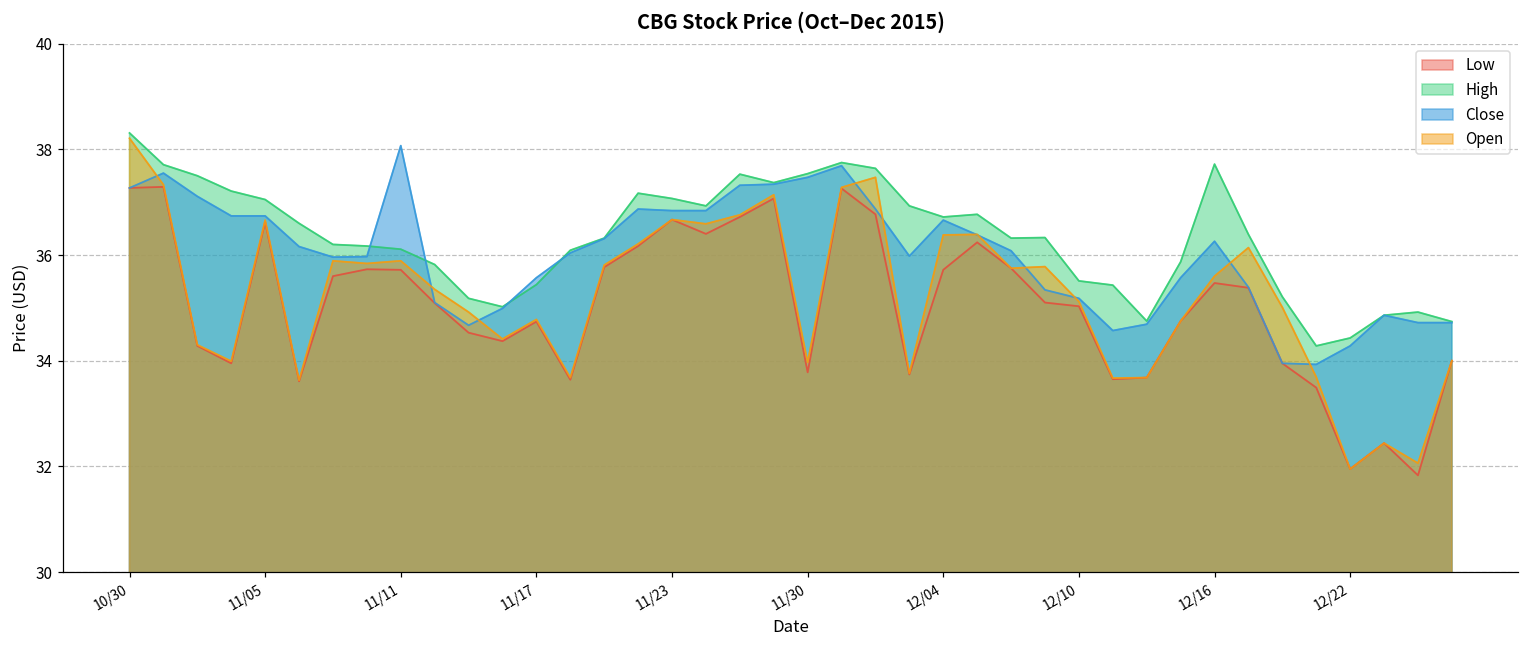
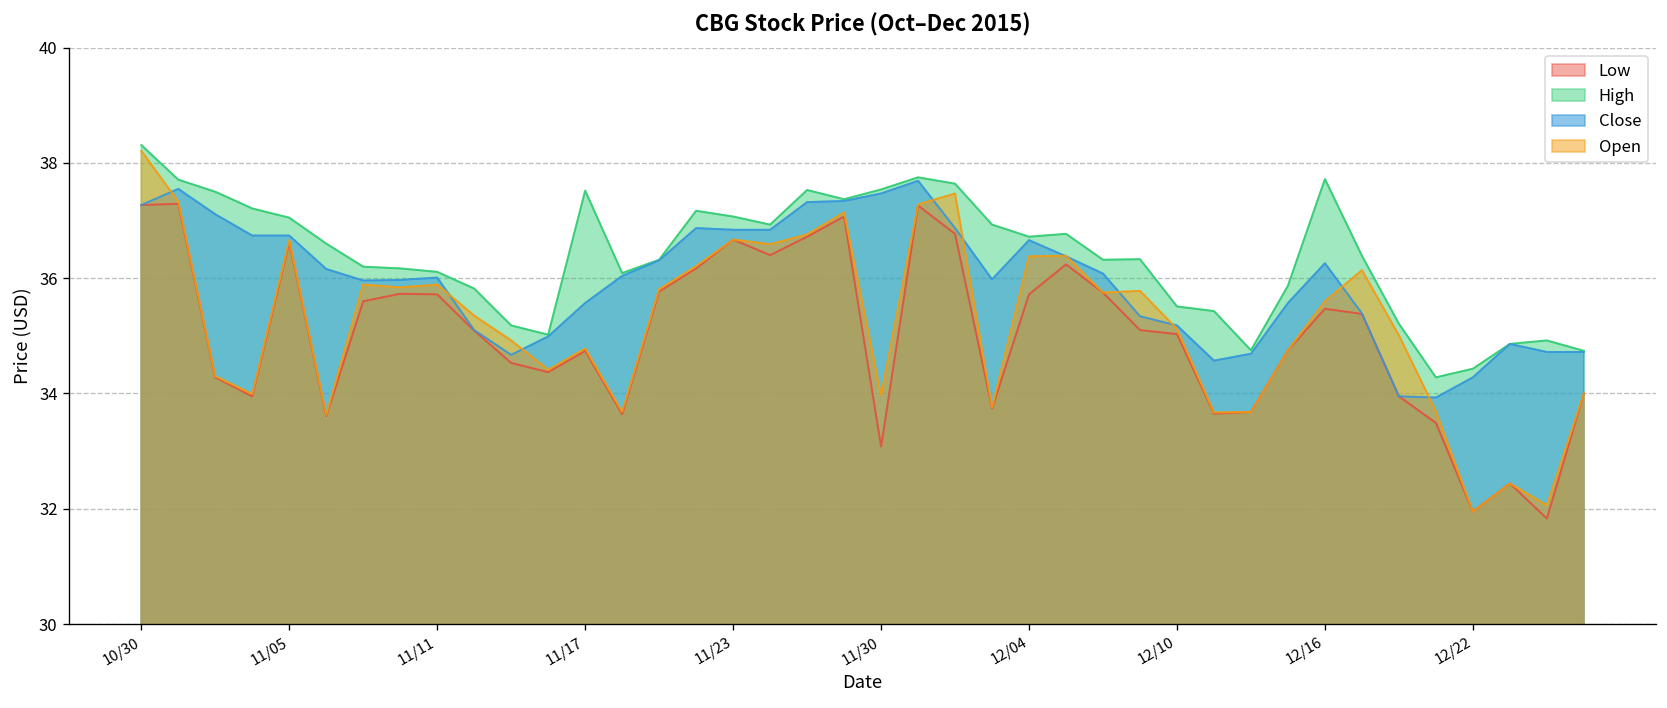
Close, 11/11: 38.1 -> 36.0
High, 11/17: 35.4 -> 37.5
Low, 11/30: 33.8 -> 33.1
